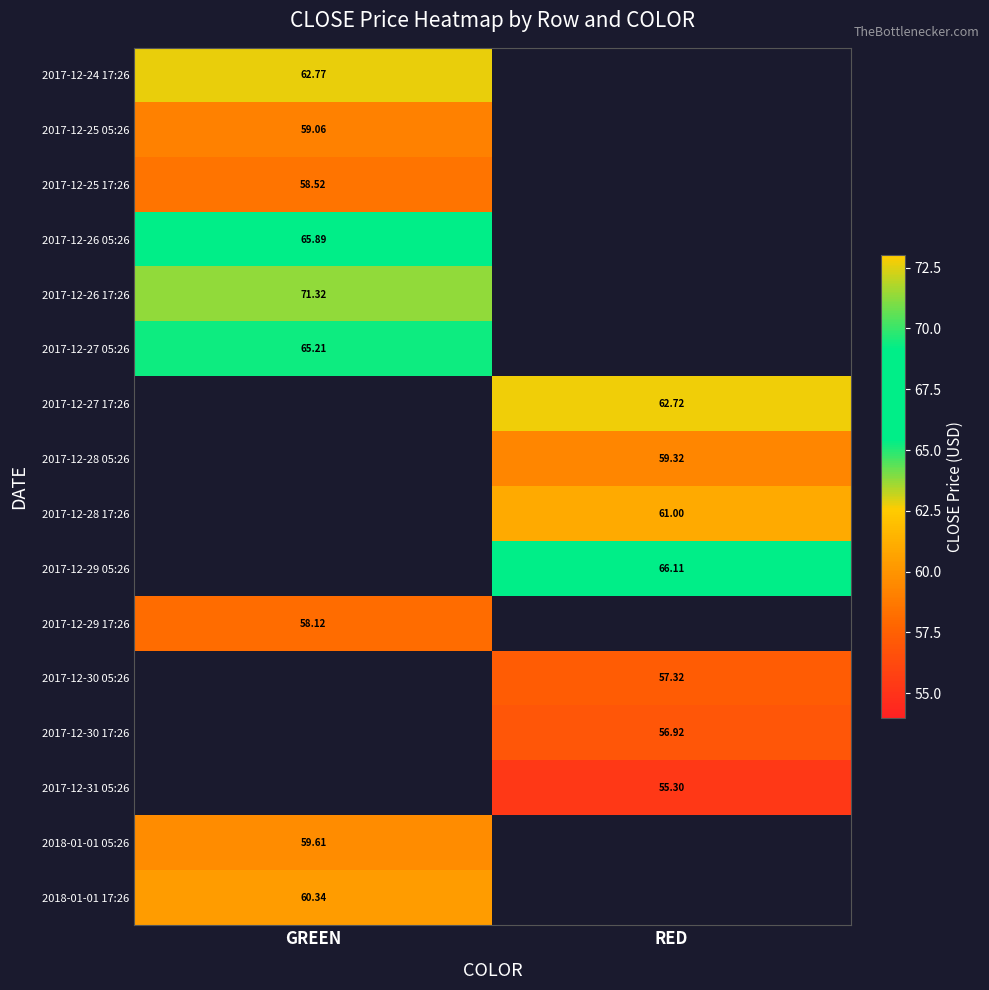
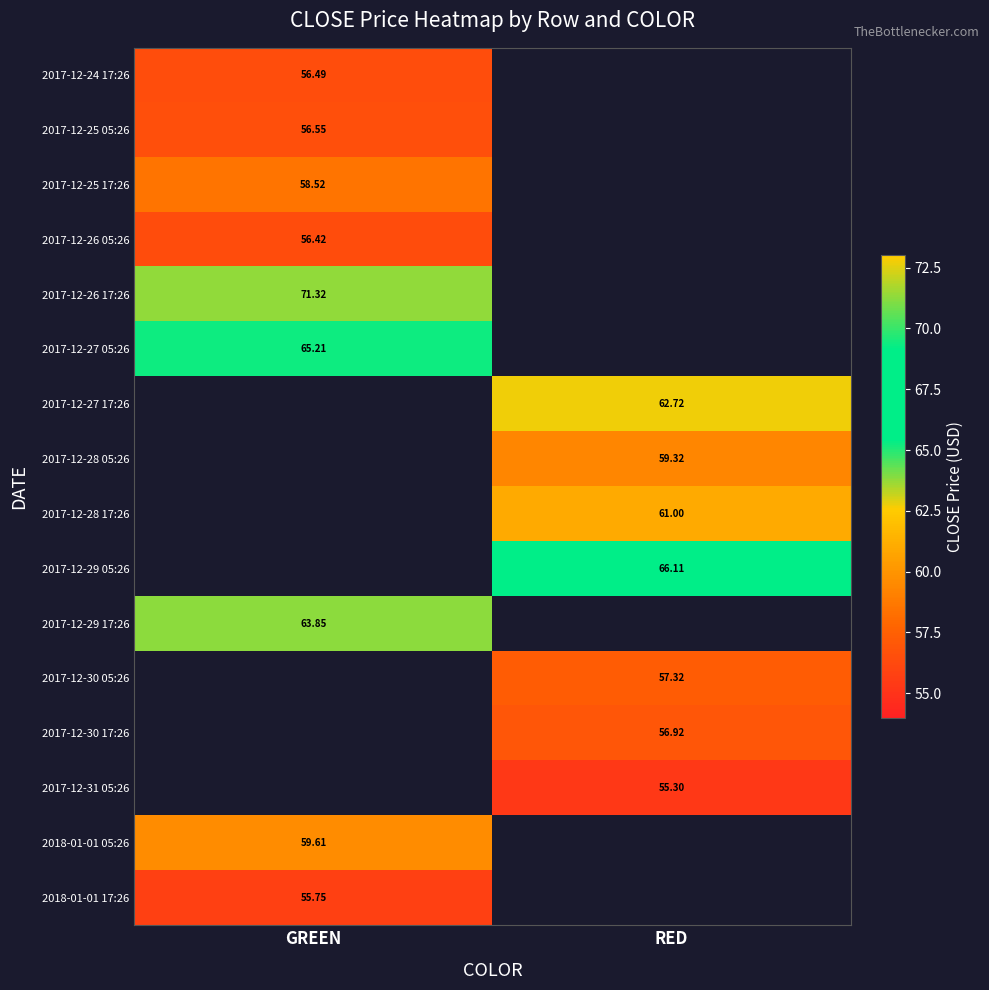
2017-12-24 17:26, GREEN: 62.77 -> 56.49
2017-12-25 05:26, GREEN: 59.06 -> 56.55
2017-12-26 05:26, GREEN: 65.89 -> 56.42
2017-12-29 17:26, GREEN: 58.12 -> 63.85
2018-01-01 17:26, GREEN: 60.34 -> 55.75
